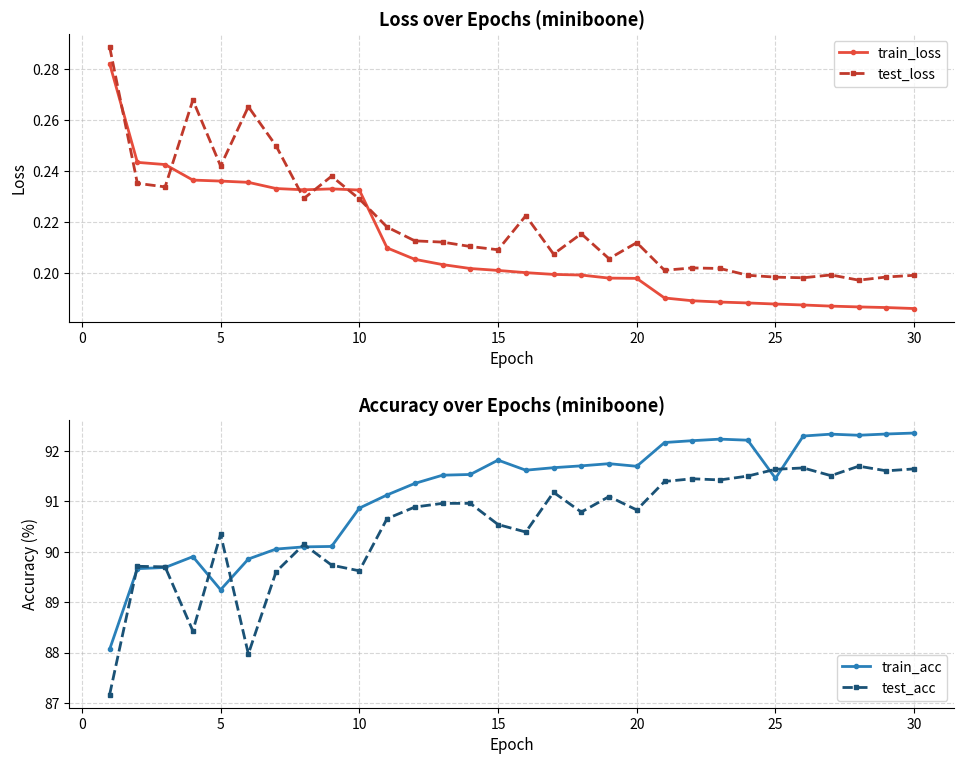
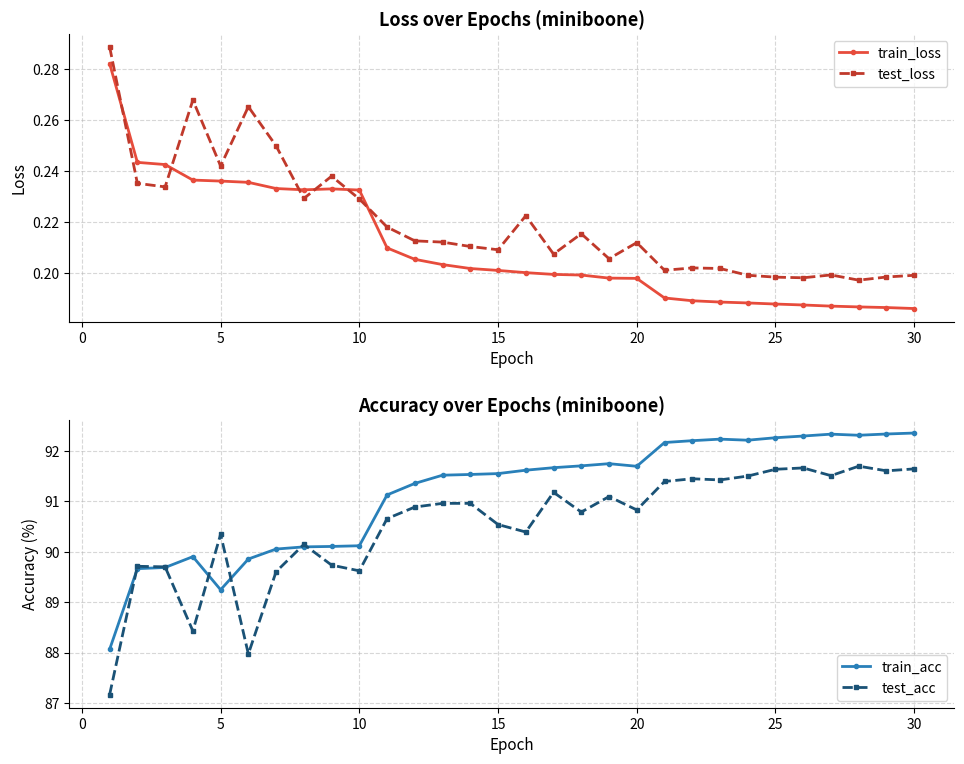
Accuracy over Epochs (miniboone), train_acc, 10: 90.9 -> 90.1
Accuracy over Epochs (miniboone), train_acc, 15: 91.8 -> 91.6
Accuracy over Epochs (miniboone), train_acc, 25: 91.5 -> 92.3
